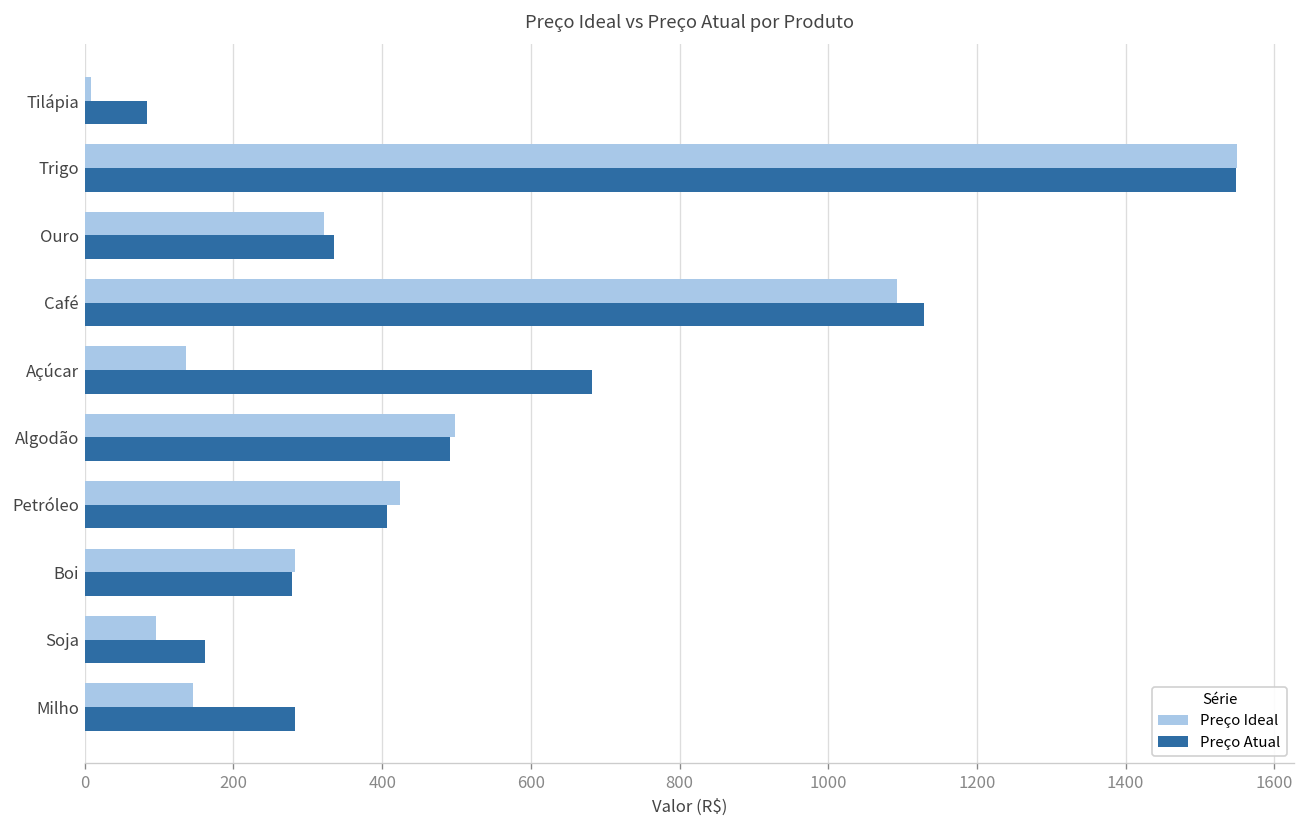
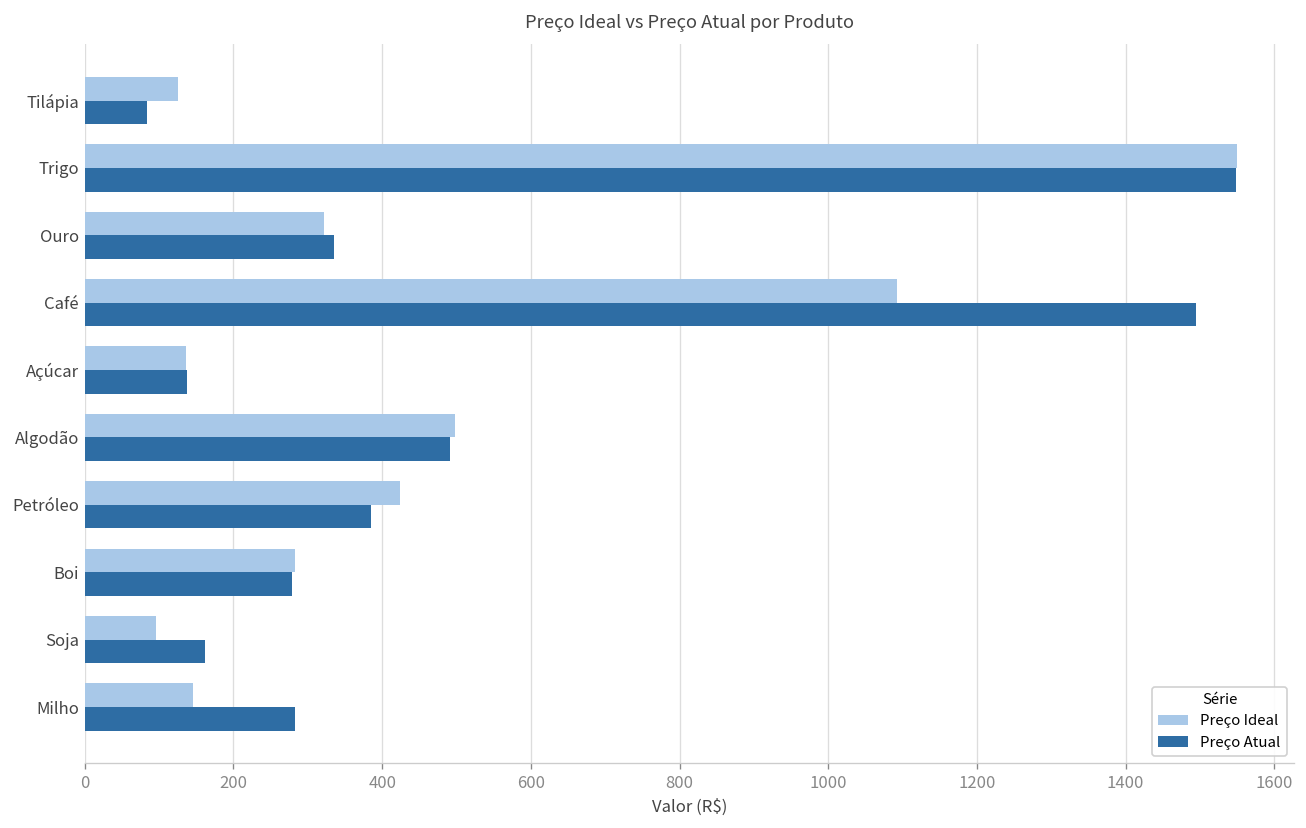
Preço Ideal, Tilápia: 10 -> 130
Preço Atual, Café: 1130 -> 1490
Preço Atual, Açúcar: 680 -> 140
Preço Atual, Petróleo: 410 -> 390
